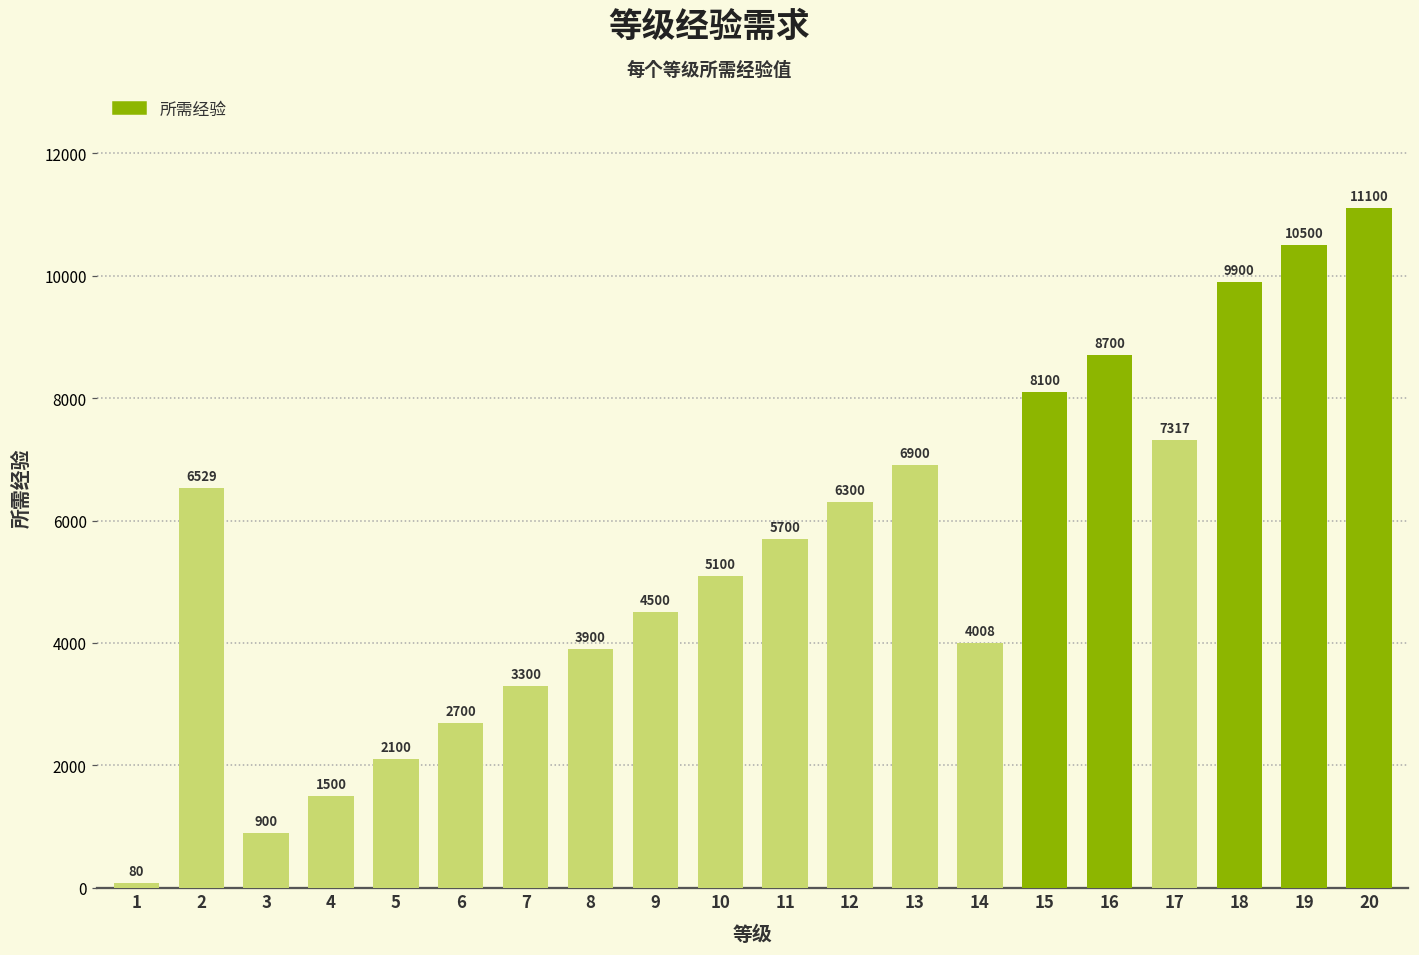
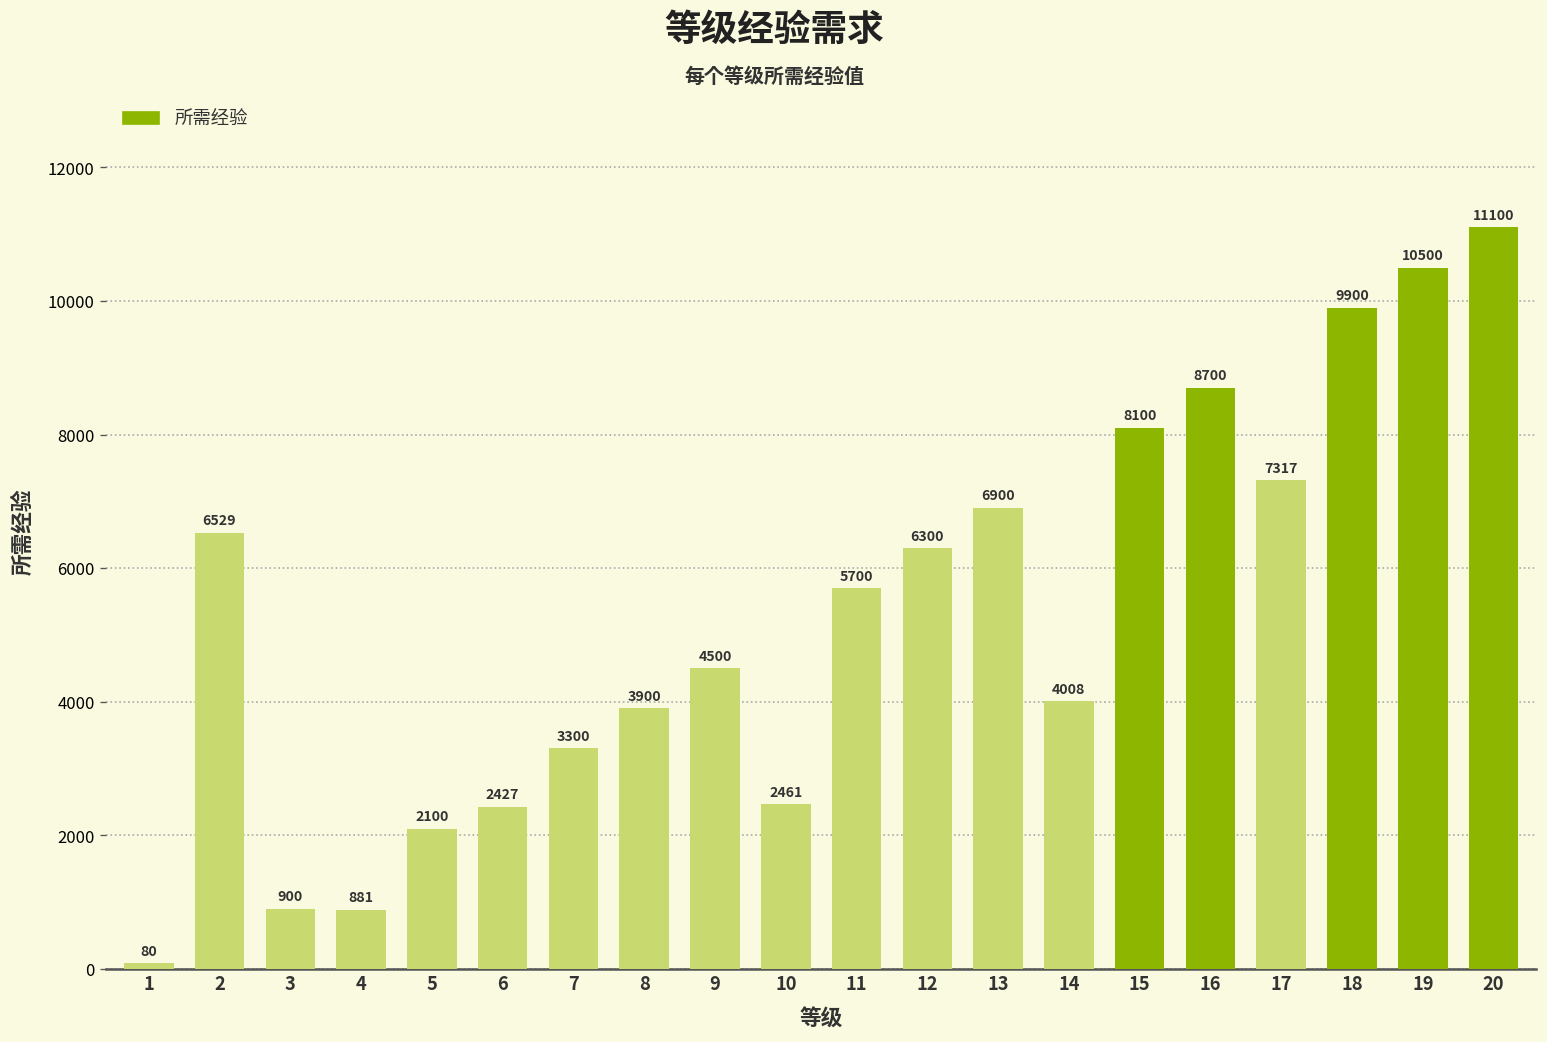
4: 1500 -> 881
6: 2700 -> 2427
10: 5100 -> 2461
